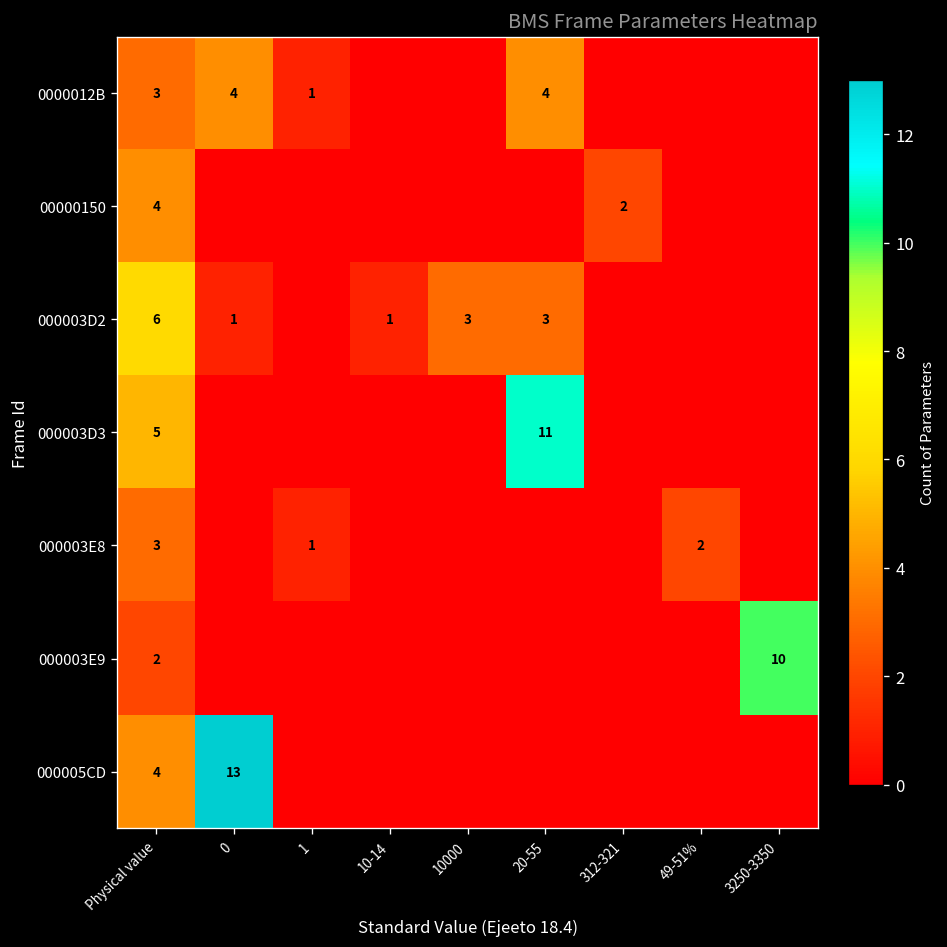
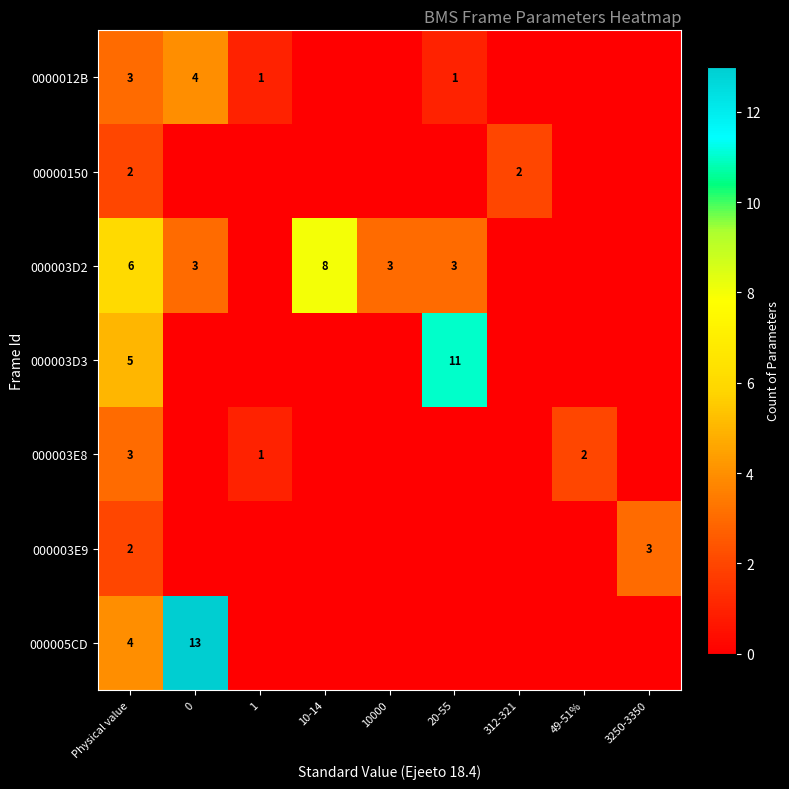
0000012B, 20-55: 4 -> 1
00000150, Physical value: 4 -> 2
000003D2, 0: 1 -> 3
000003D2, 10-14: 1 -> 8
000003E9, 3250-3350: 10 -> 3
